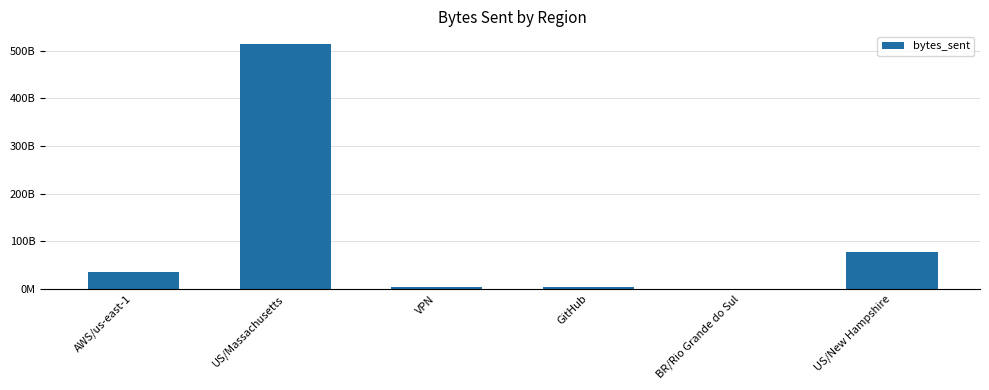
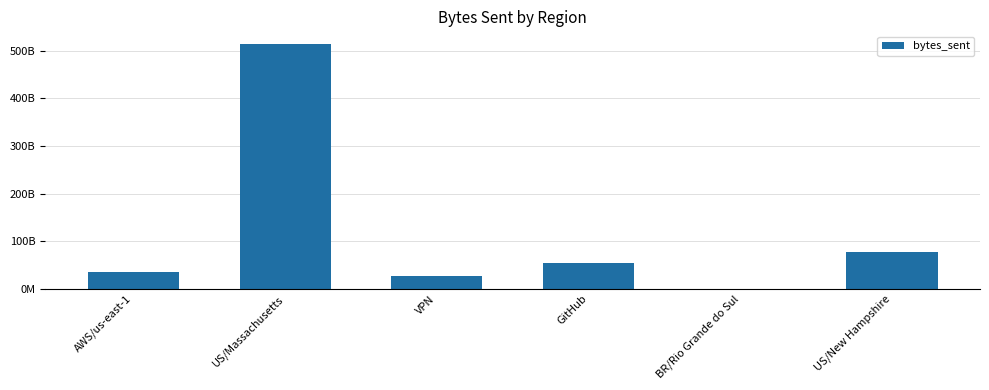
VPN: 0 -> 30000000000
GitHub: 0 -> 50000000000
